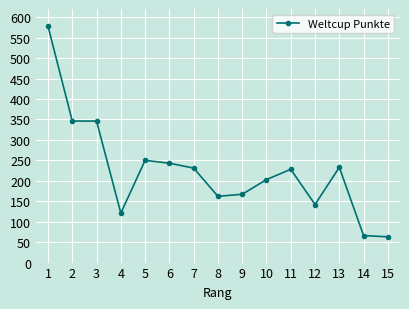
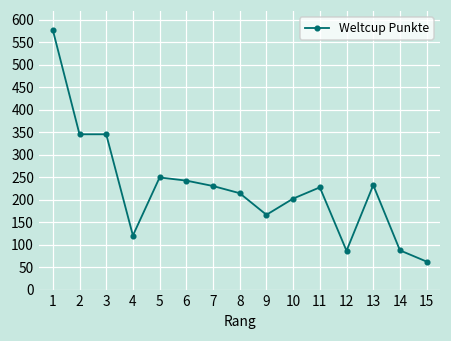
8: 160 -> 220
12: 140 -> 90
14: 70 -> 90
